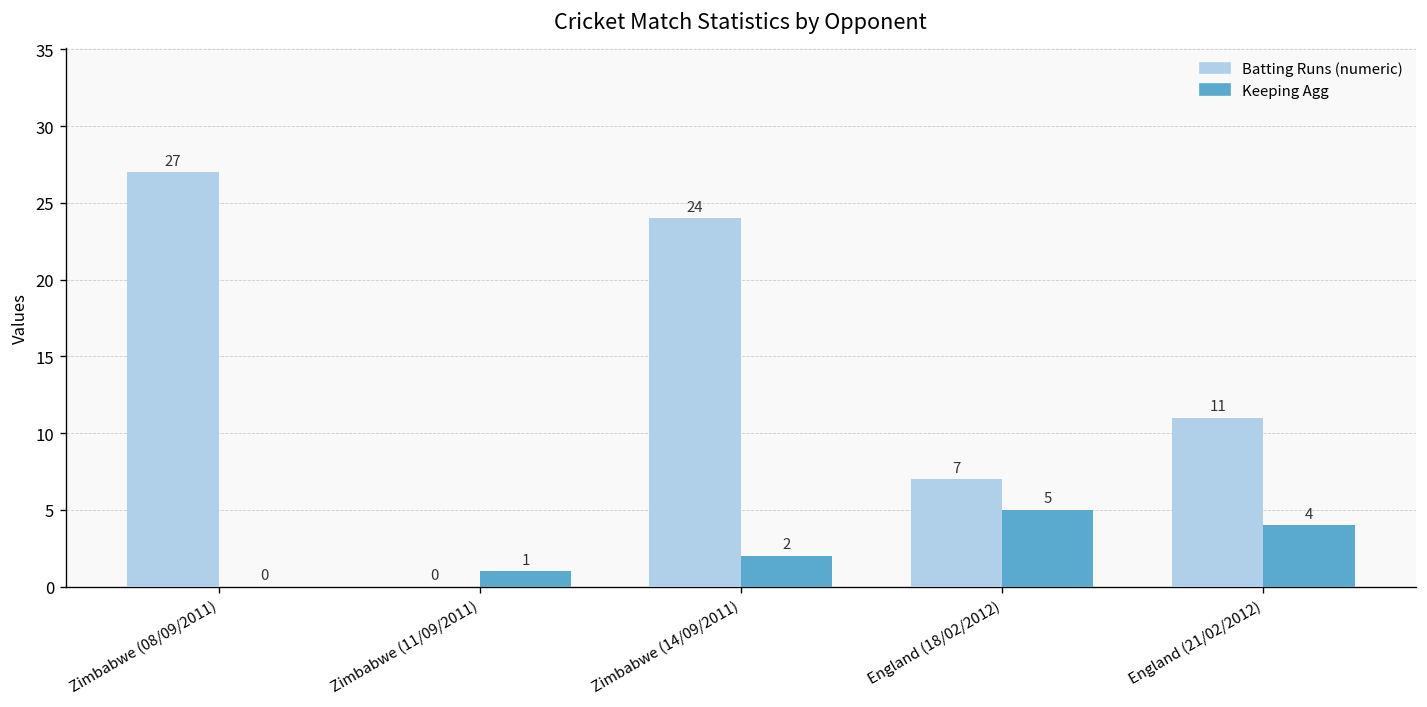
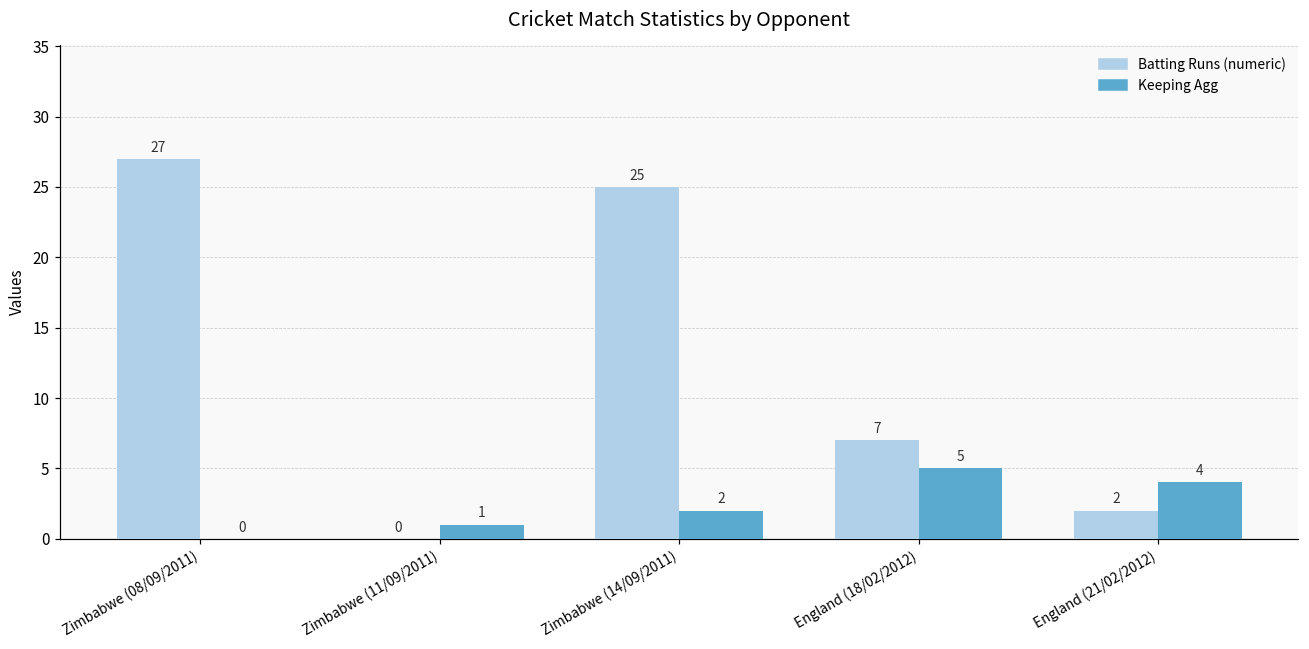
Batting Runs (numeric), Zimbabwe (14/09/2011): 24 -> 25
Batting Runs (numeric), England (21/02/2012): 11 -> 2
